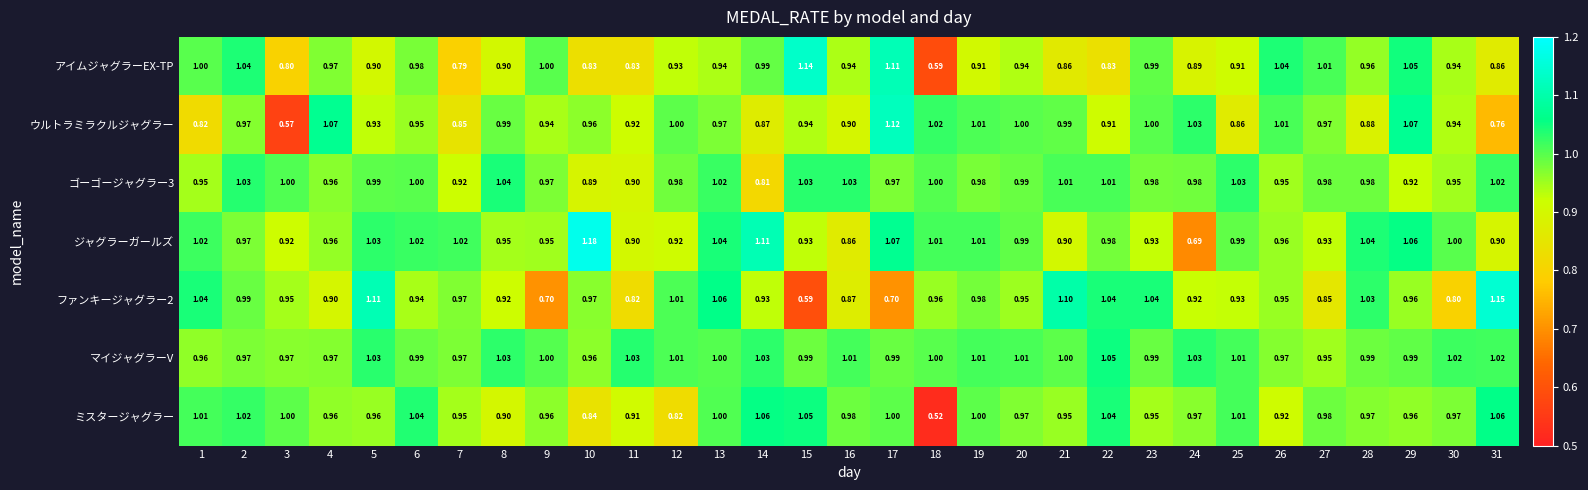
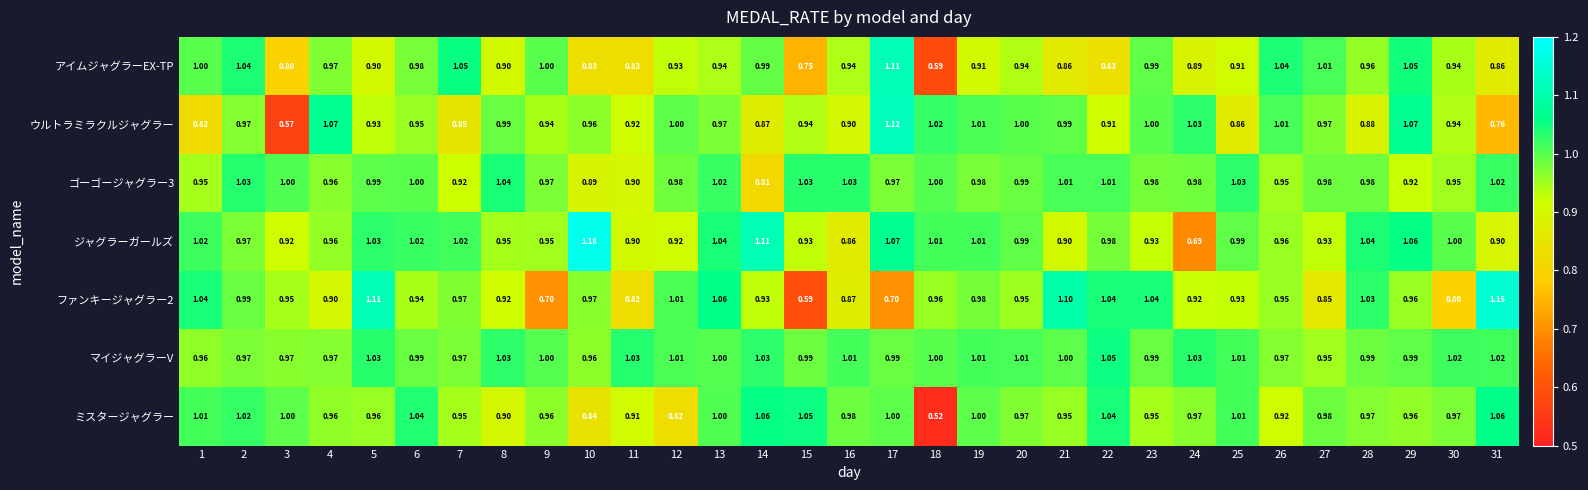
アイムジャグラーEX-TP, 7: 0.79 -> 1.05
アイムジャグラーEX-TP, 15: 1.14 -> 0.75
